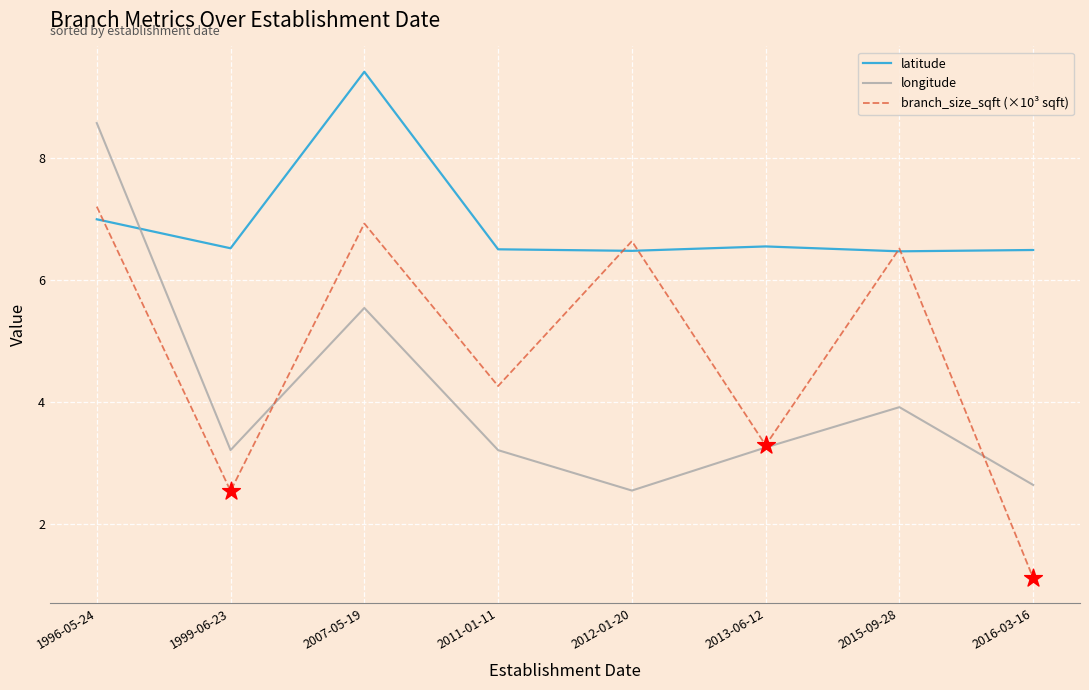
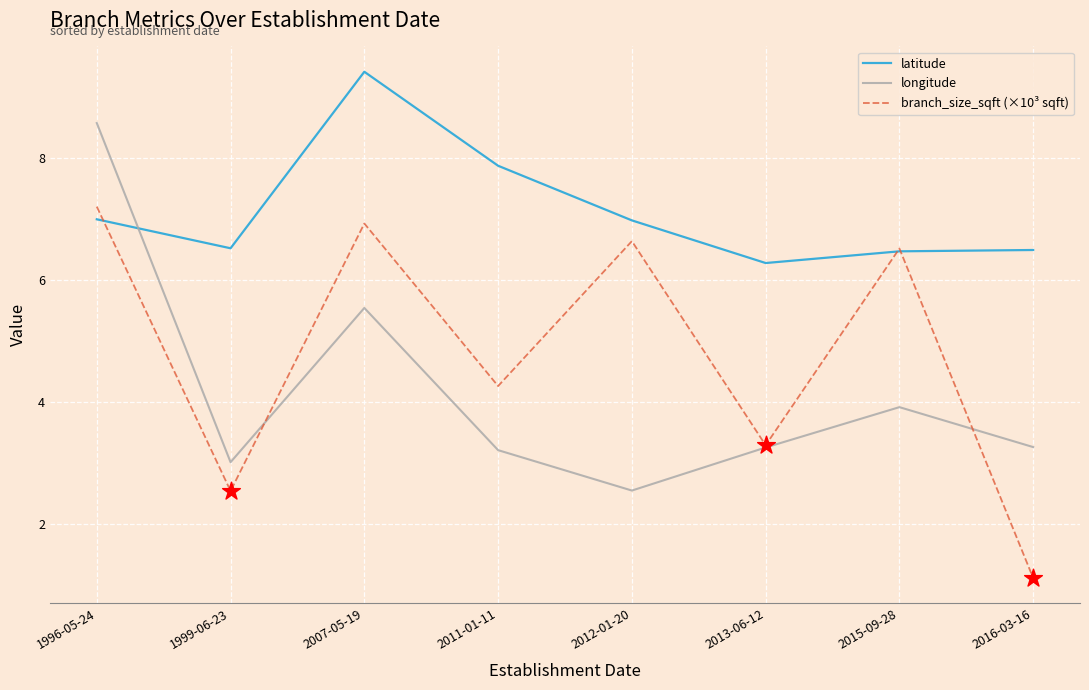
longitude, 1999-06-23: 3.2 -> 3.0
latitude, 2011-01-11: 6.5 -> 7.9
latitude, 2012-01-20: 6.5 -> 7.0
latitude, 2013-06-12: 6.5 -> 6.3
longitude, 2016-03-16: 2.6 -> 3.3
